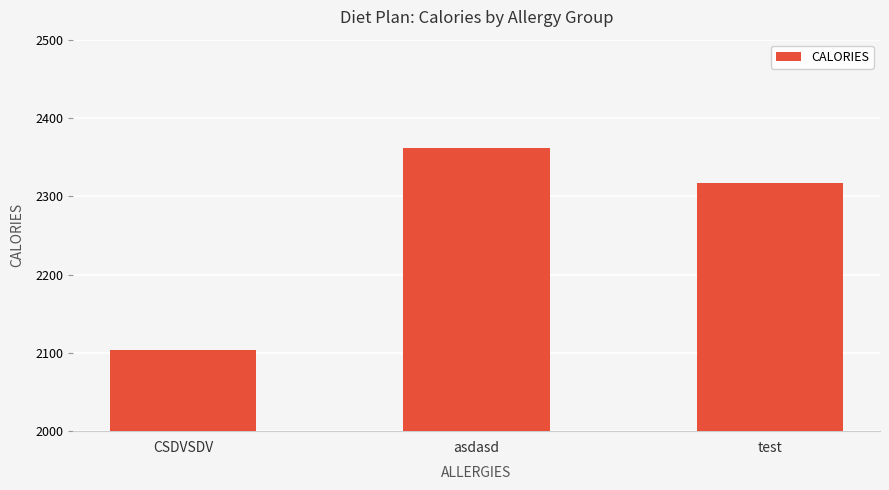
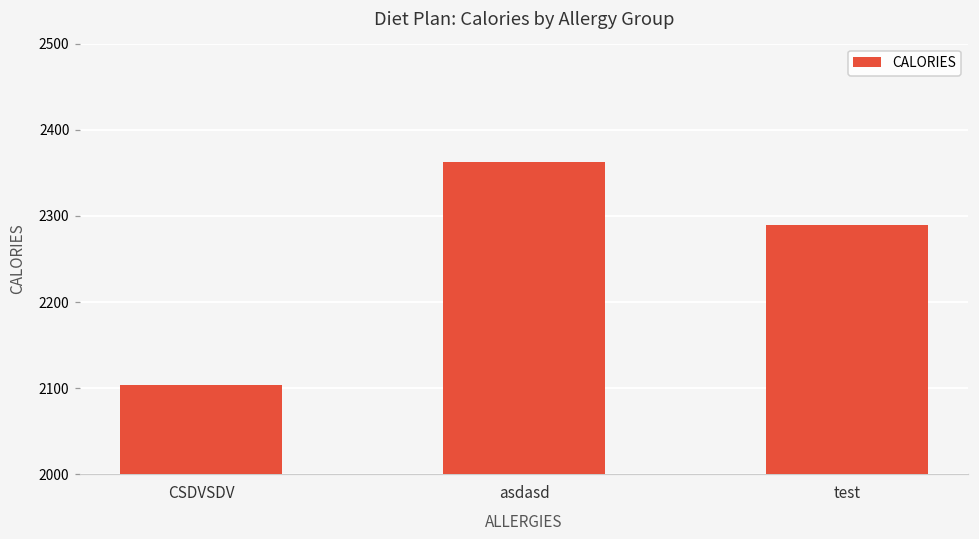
test: 2320 -> 2290
